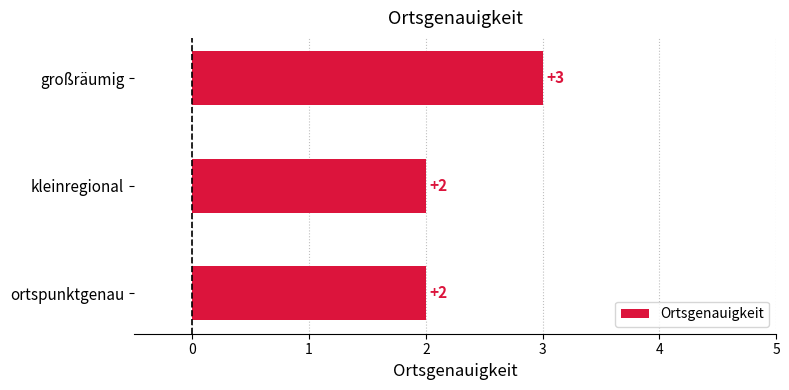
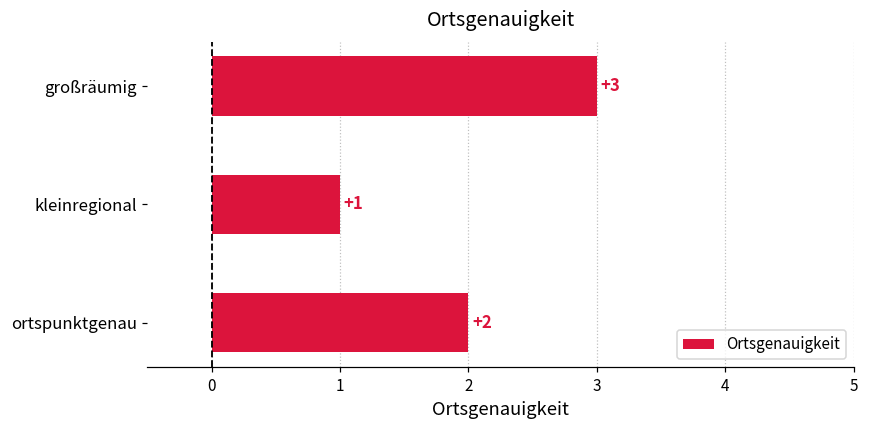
kleinregional: +2 -> +1
